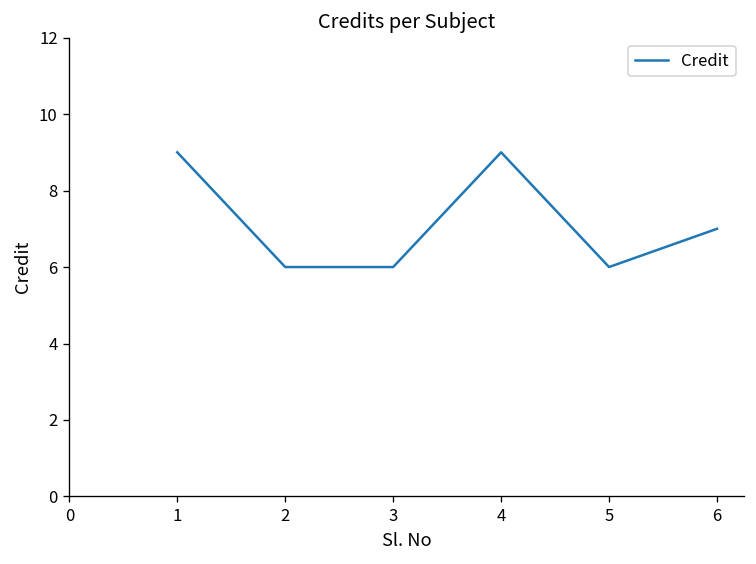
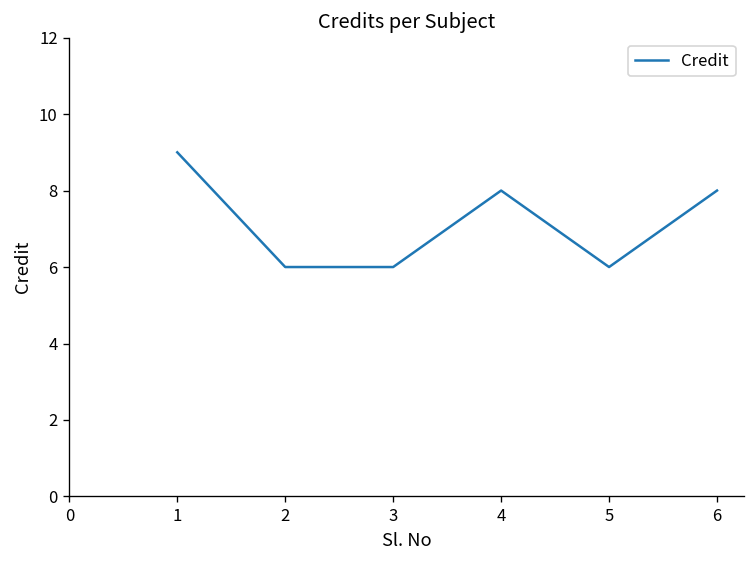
4: 9 -> 8
6: 7 -> 8
